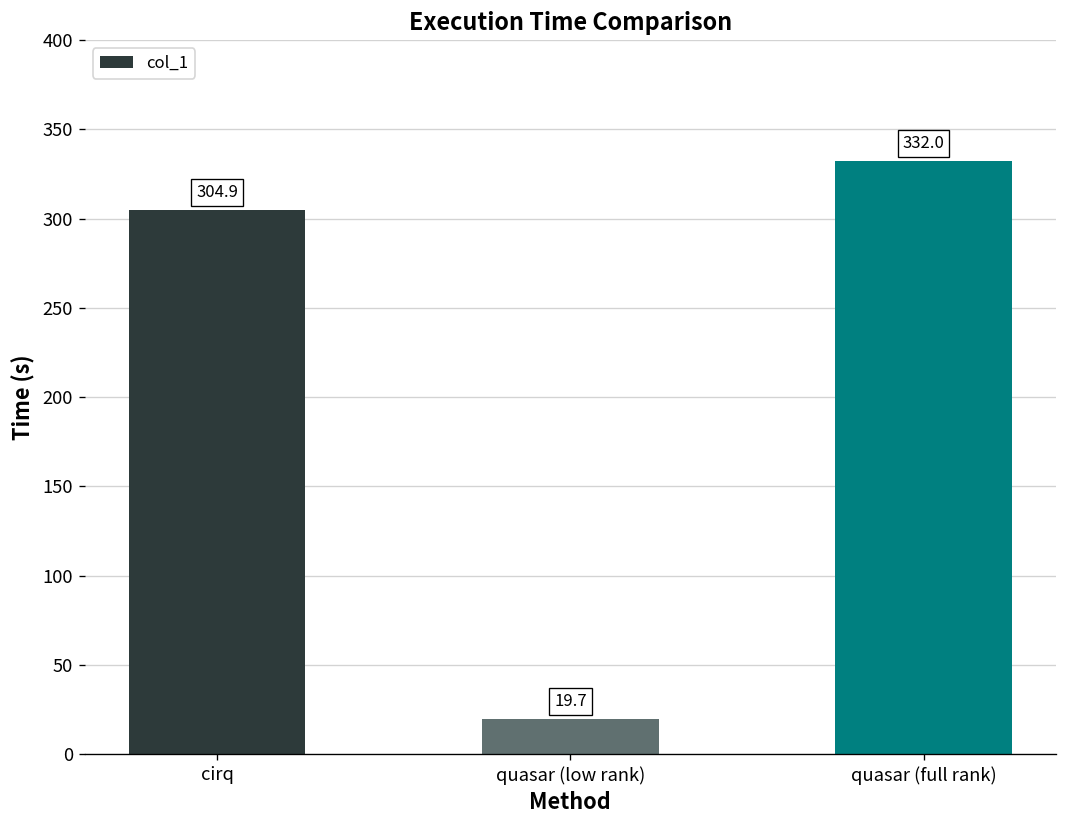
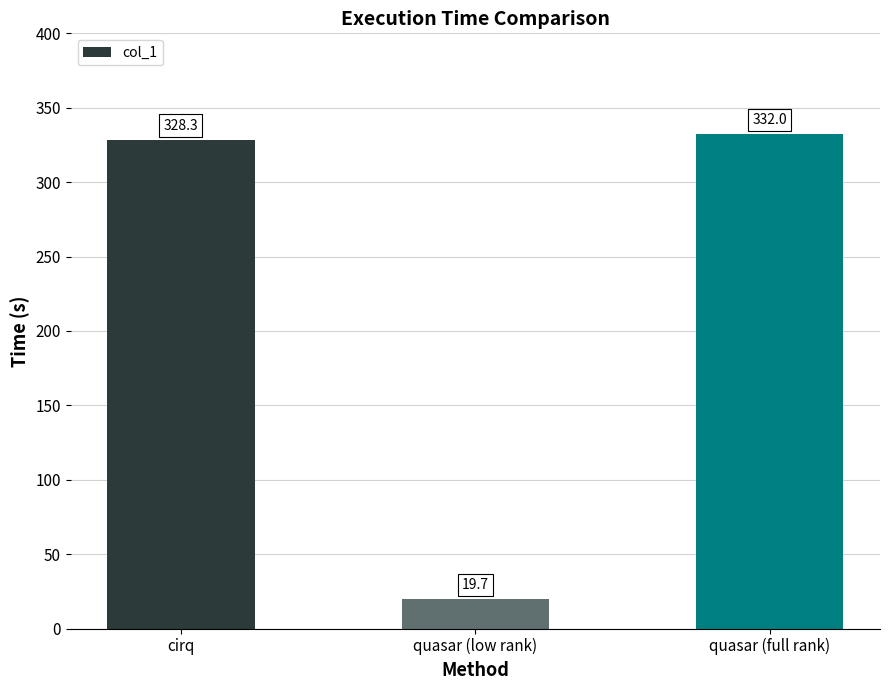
cirq: 304.9 -> 328.3
